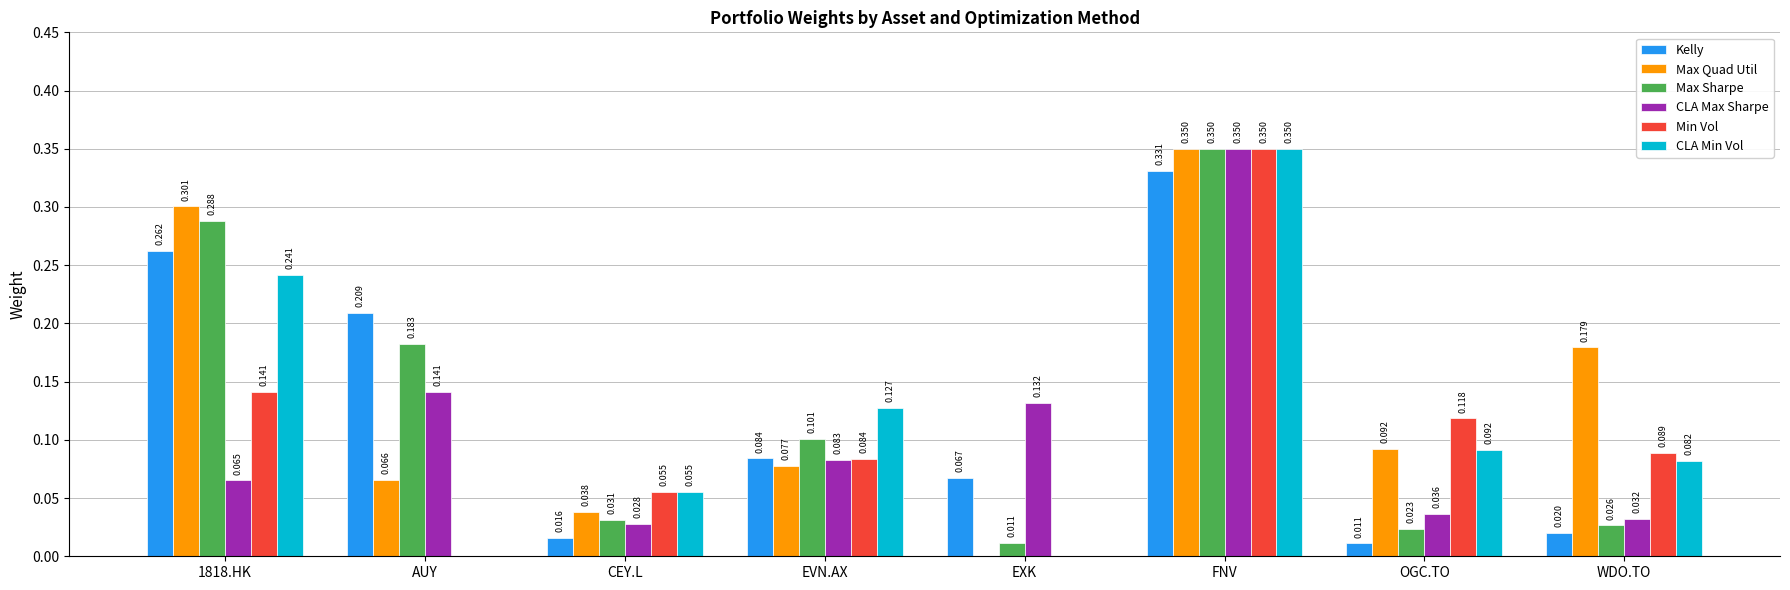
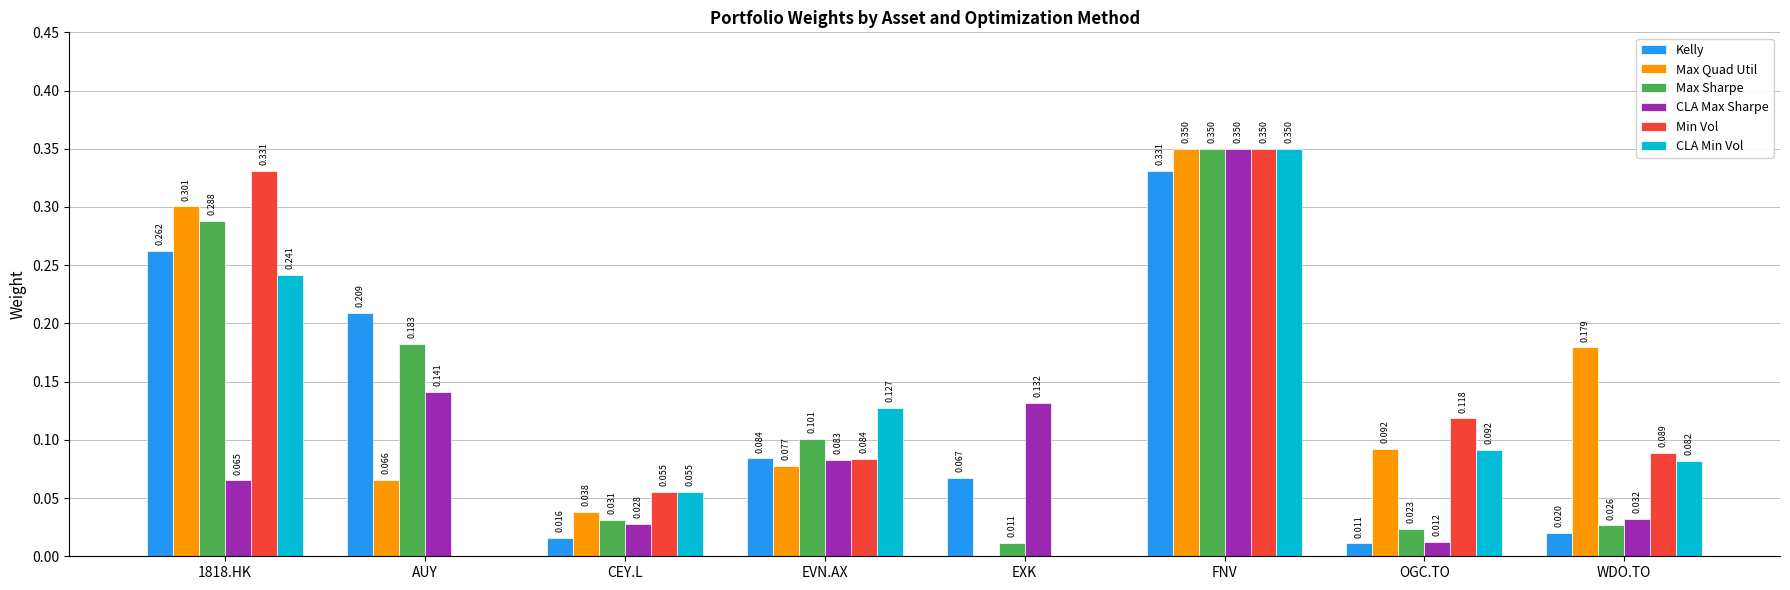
Min Vol, 1818.HK: 0.141 -> 0.331
CLA Max Sharpe, OGC.TO: 0.036 -> 0.012
